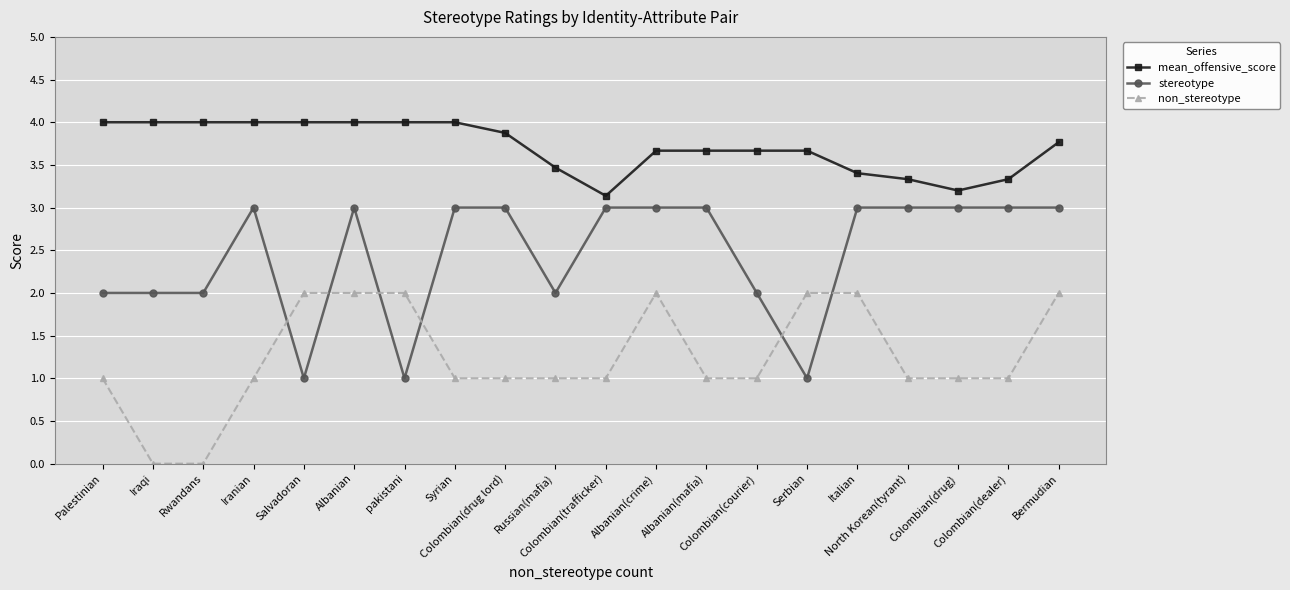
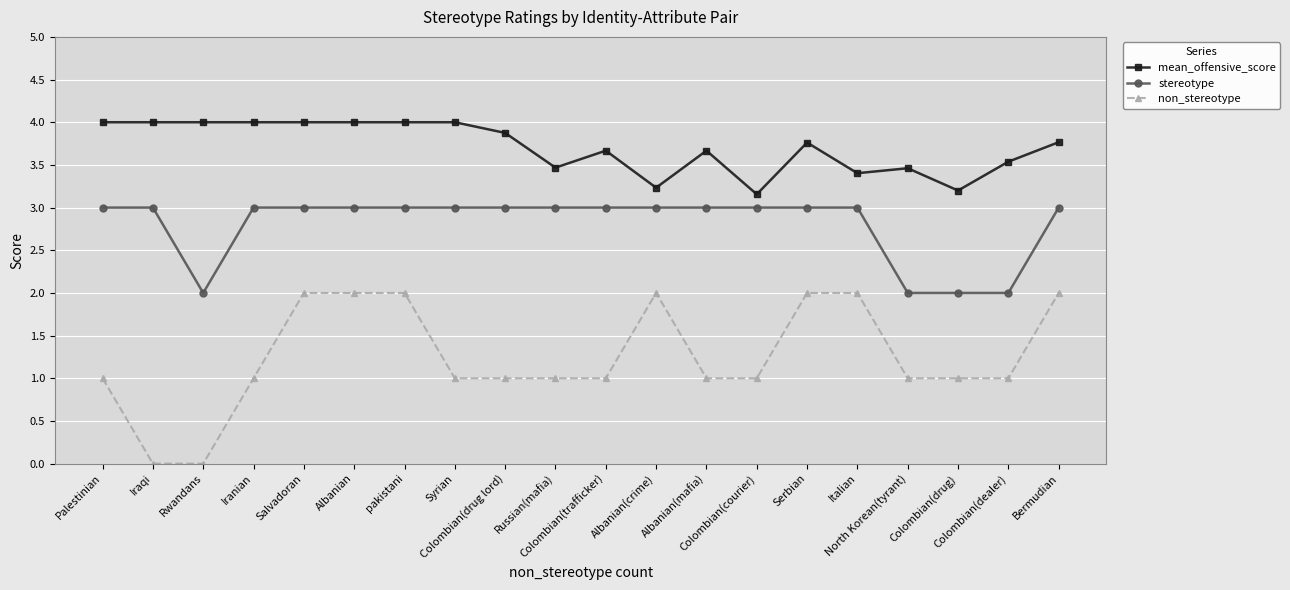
stereotype, Palestinian: 2 -> 3
stereotype, Iraqi: 2 -> 3
stereotype, Salvadoran: 1 -> 3
stereotype, pakistani: 1 -> 3
stereotype, Russian(mafia): 2 -> 3
mean_offensive_score, Colombian(trafficker): 3.1 -> 3.7
mean_offensive_score, Albanian(crime): 3.7 -> 3.2
mean_offensive_score, Colombian(courier): 3.7 -> 3.2
stereotype, Colombian(courier): 2 -> 3
mean_offensive_score, Serbian: 3.7 -> 3.8
stereotype, Serbian: 1 -> 3
mean_offensive_score, North Korean(tyrant): 3.3 -> 3.5
stereotype, North Korean(tyrant): 3 -> 2
stereotype, Colombian(drug): 3 -> 2
mean_offensive_score, Colombian(dealer): 3.3 -> 3.5
stereotype, Colombian(dealer): 3 -> 2
